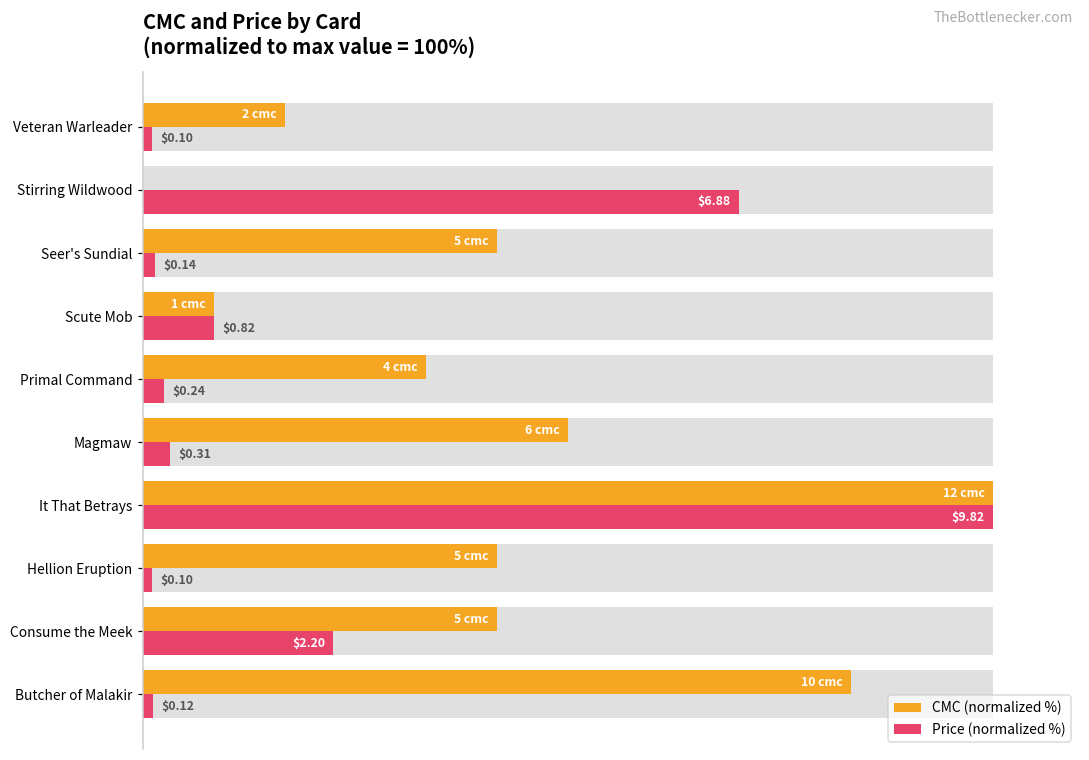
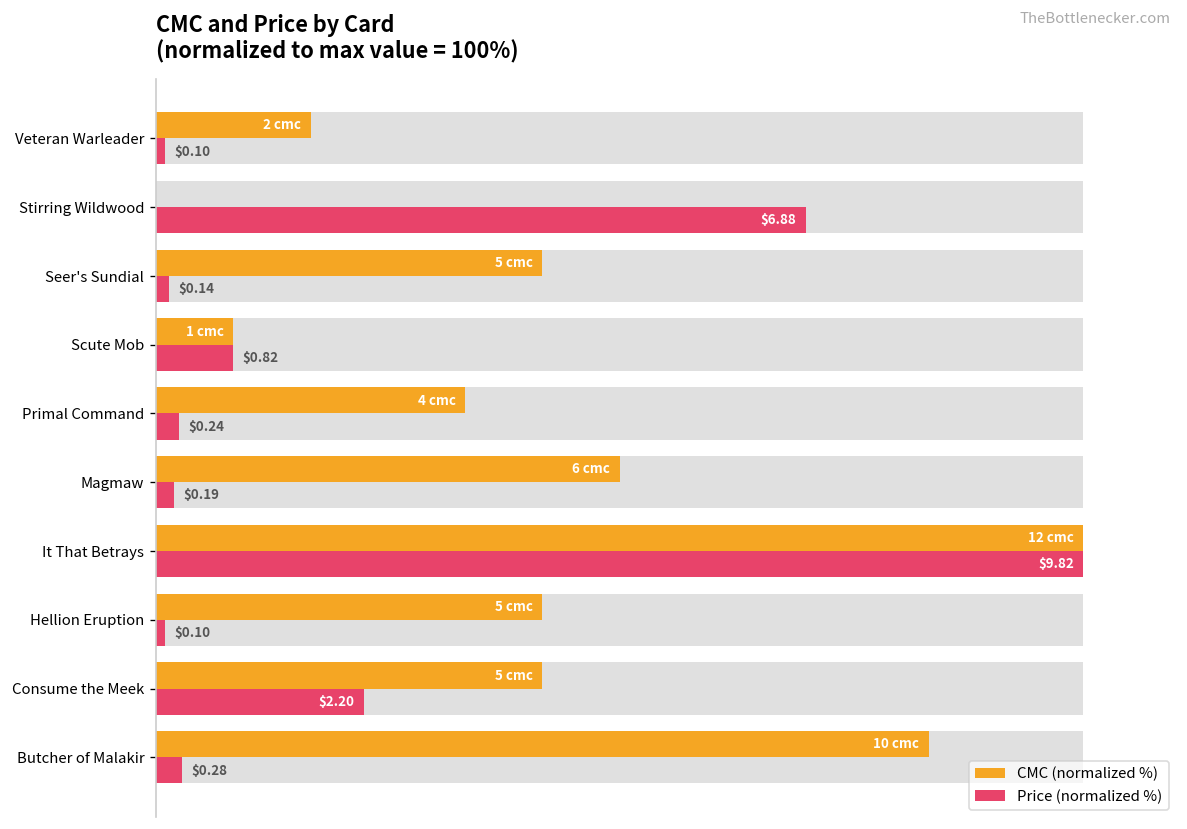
Price (normalized %), Magmaw: $0.31 -> $0.19
Price (normalized %), Butcher of Malakir: $0.12 -> $0.28
